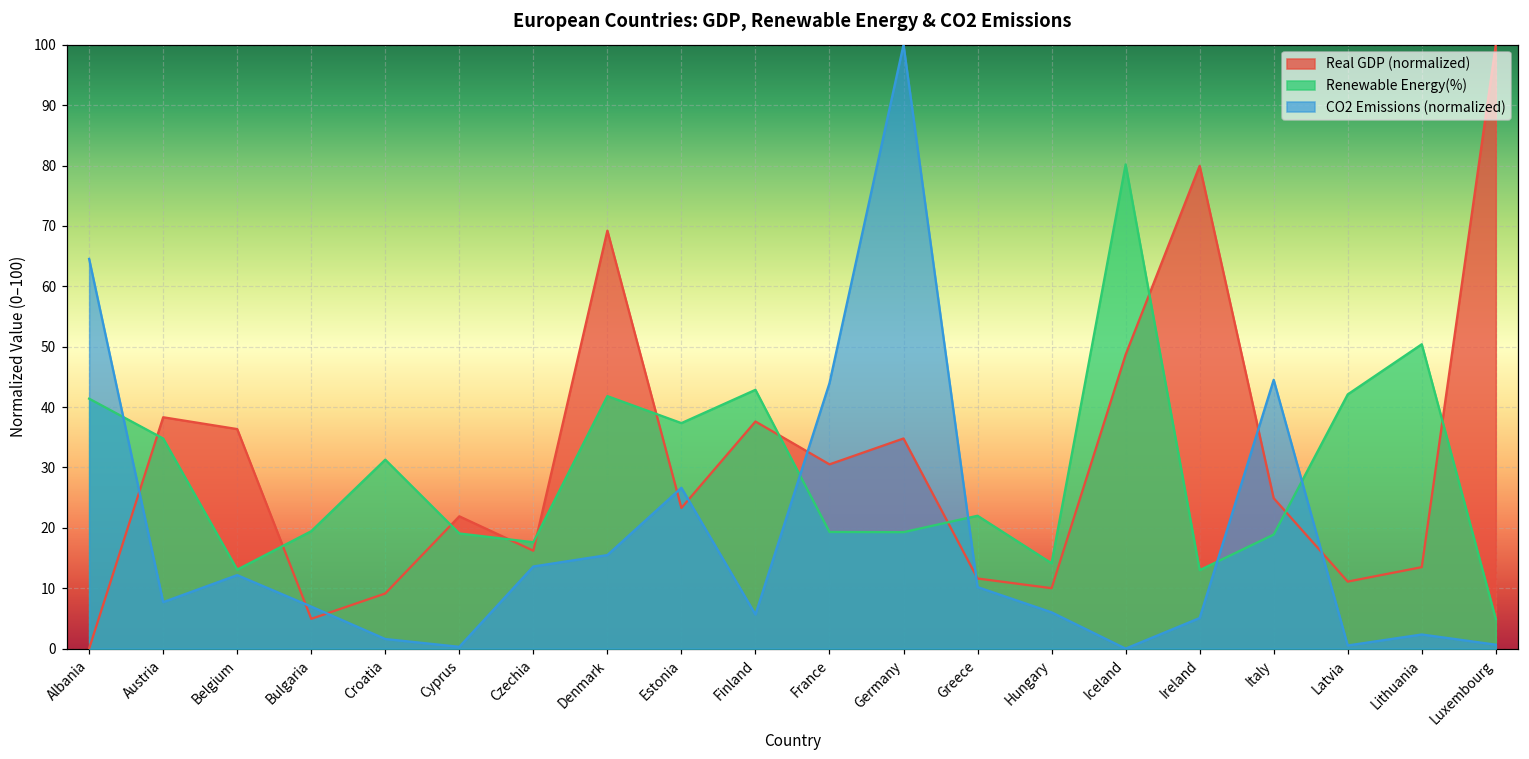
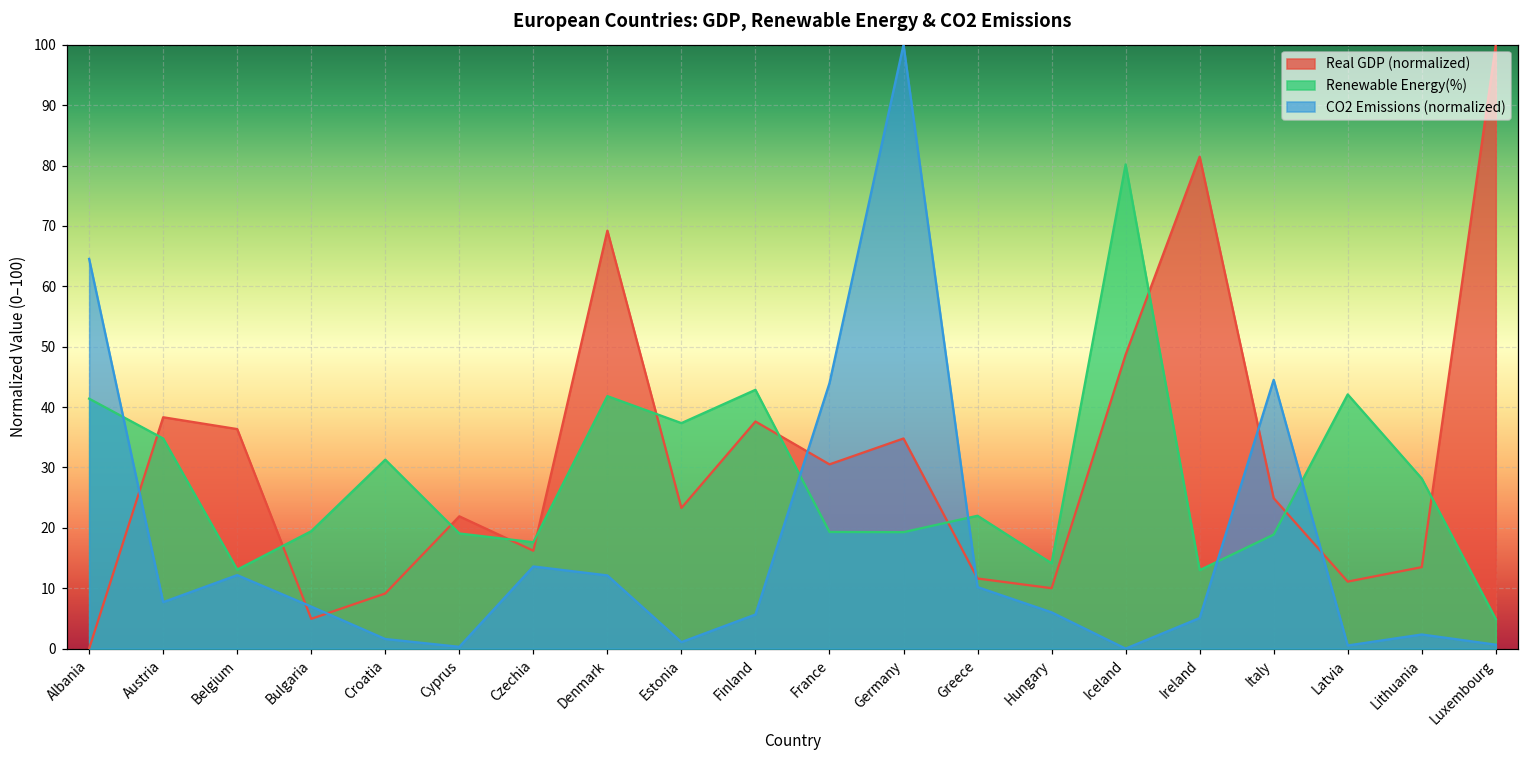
CO2 Emissions (normalized), Denmark: 15 -> 12
CO2 Emissions (normalized), Estonia: 27 -> 1
Real GDP (normalized), Ireland: 80 -> 81
Renewable Energy(%), Lithuania: 50 -> 28
